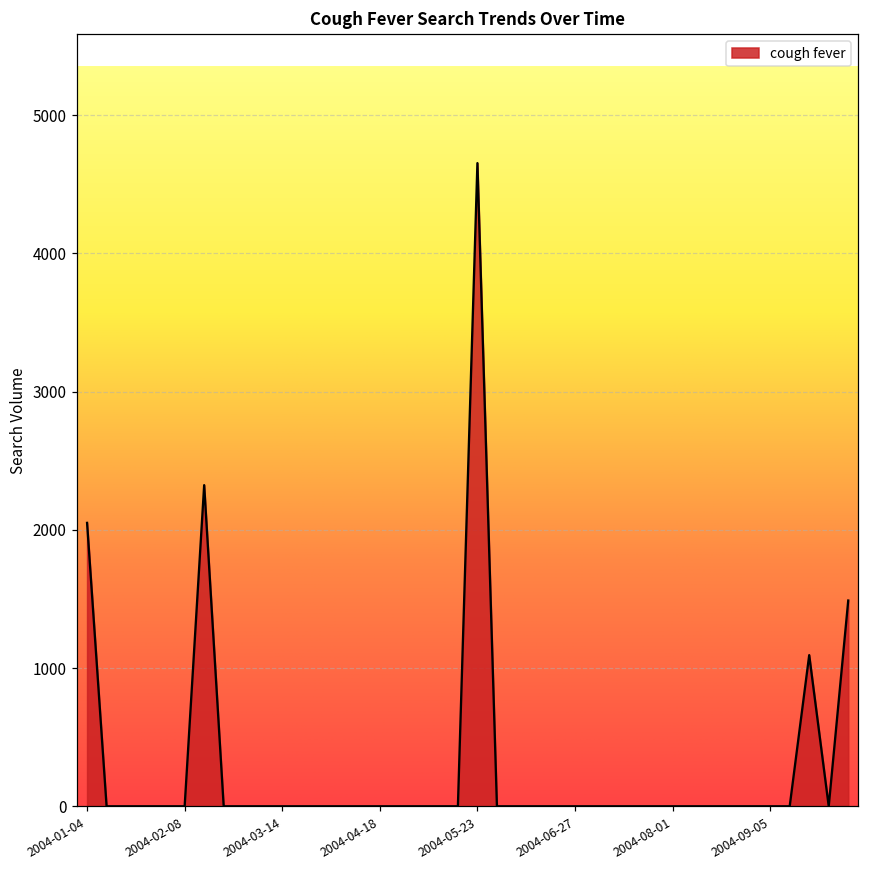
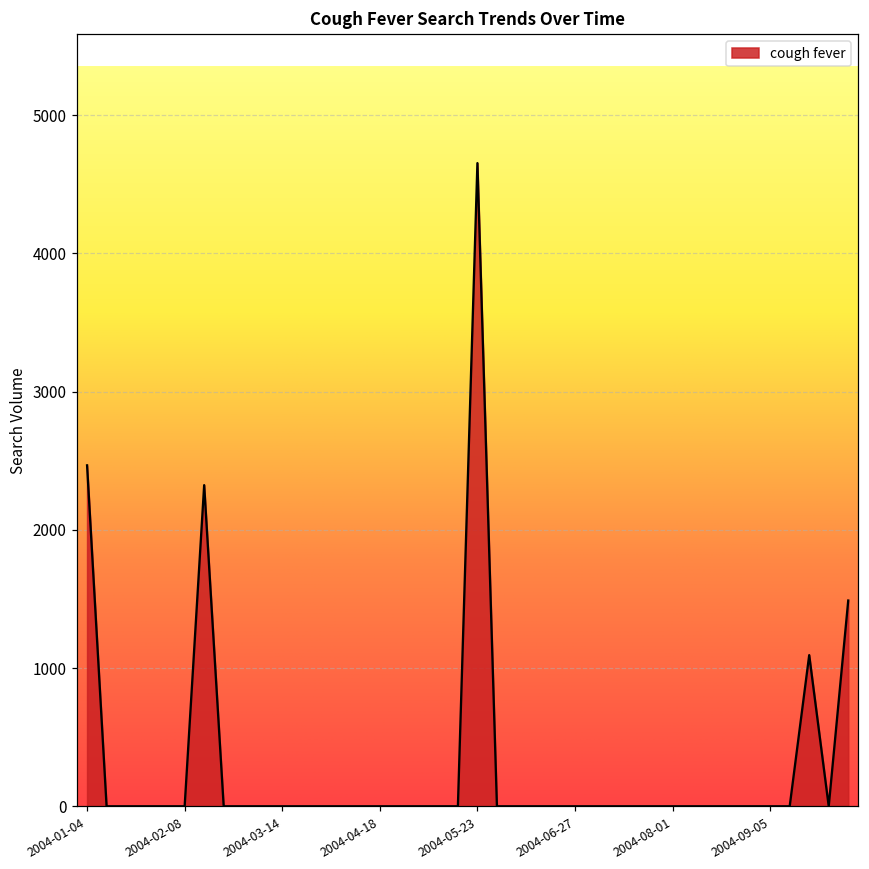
2004-01-04: 2050 -> 2470
